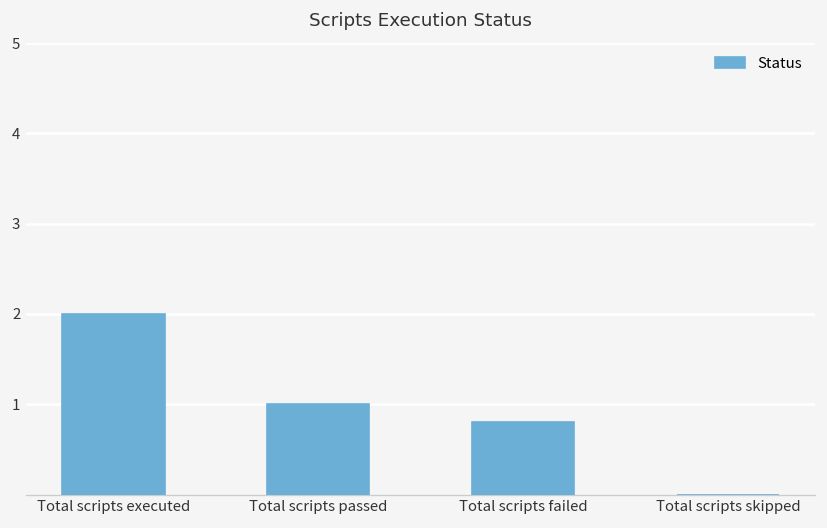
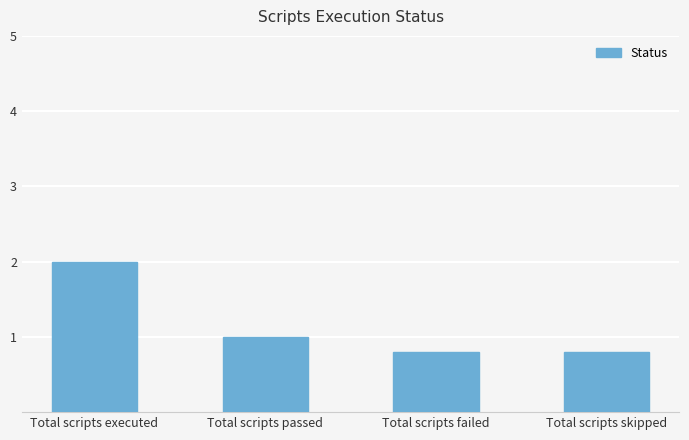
Total scripts skipped: 0.0 -> 0.8
